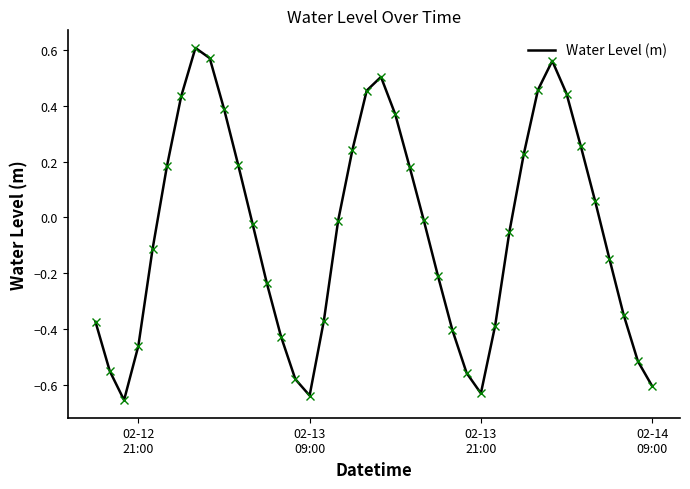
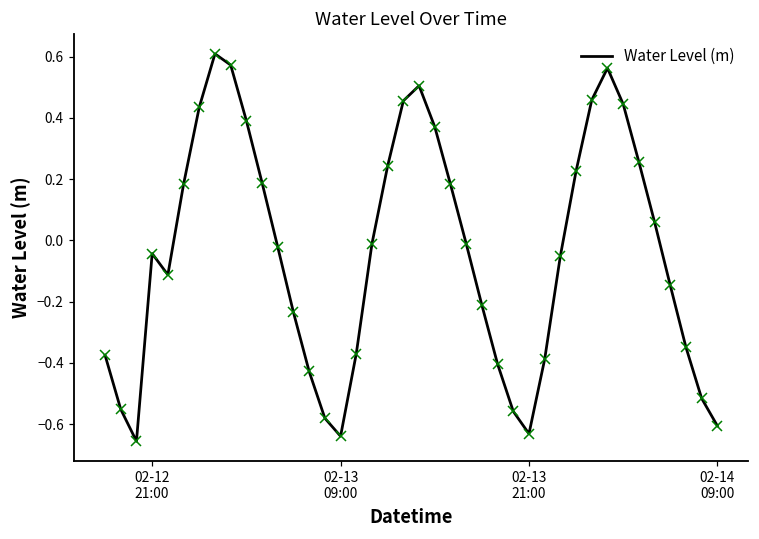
02-12 21:00: -0.46 -> -0.04
